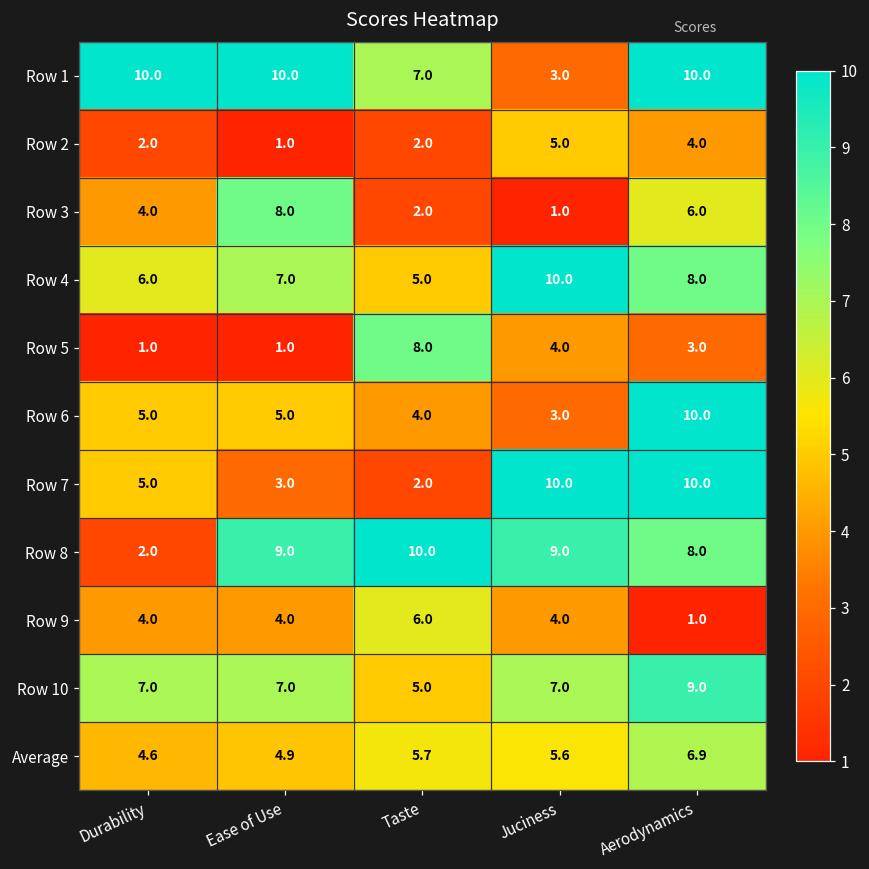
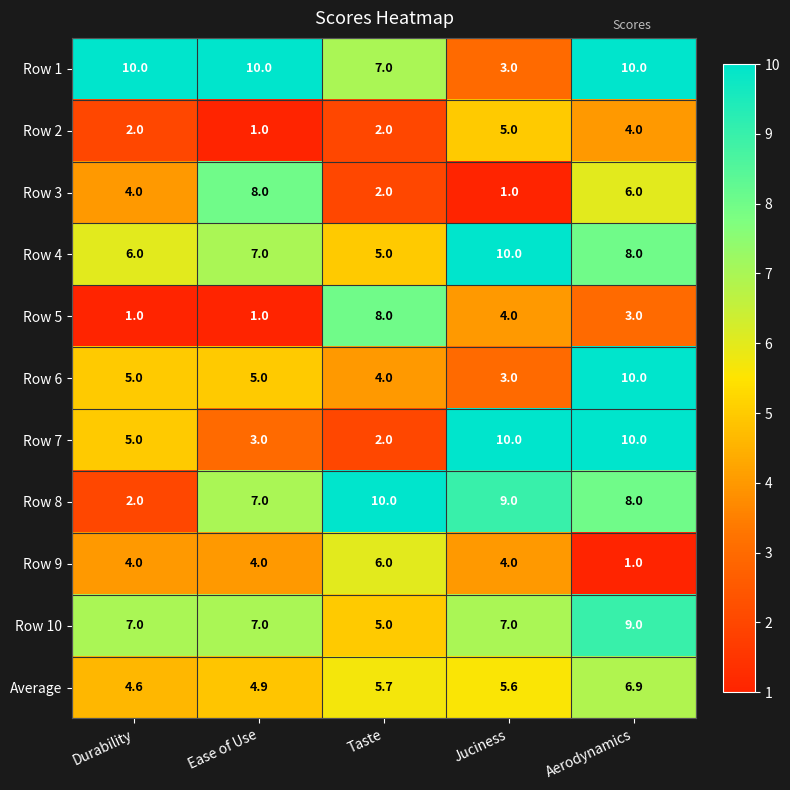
Row 8, Ease of Use: 9.0 -> 7.0
